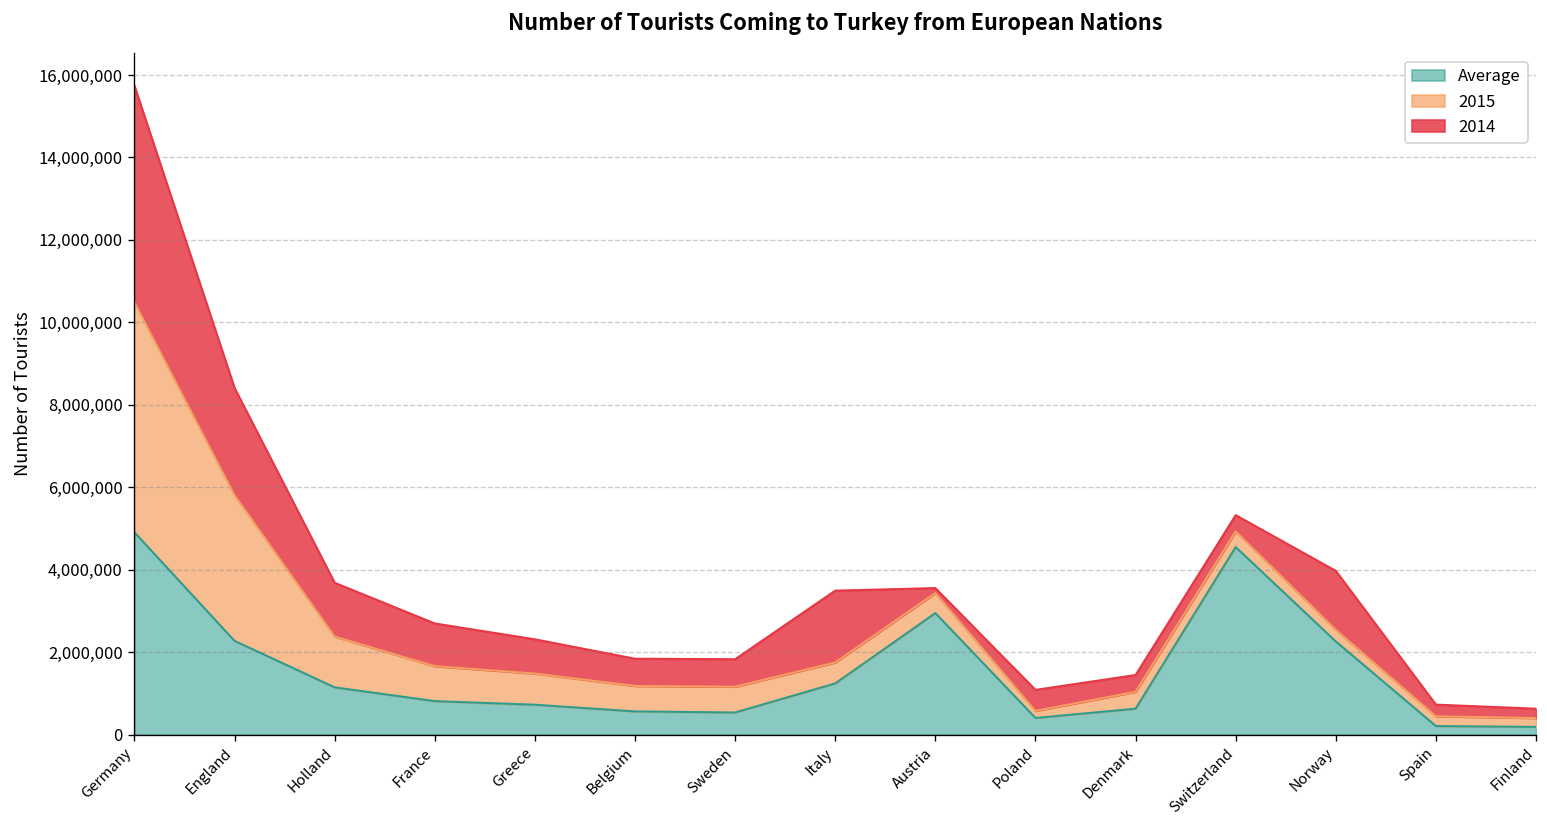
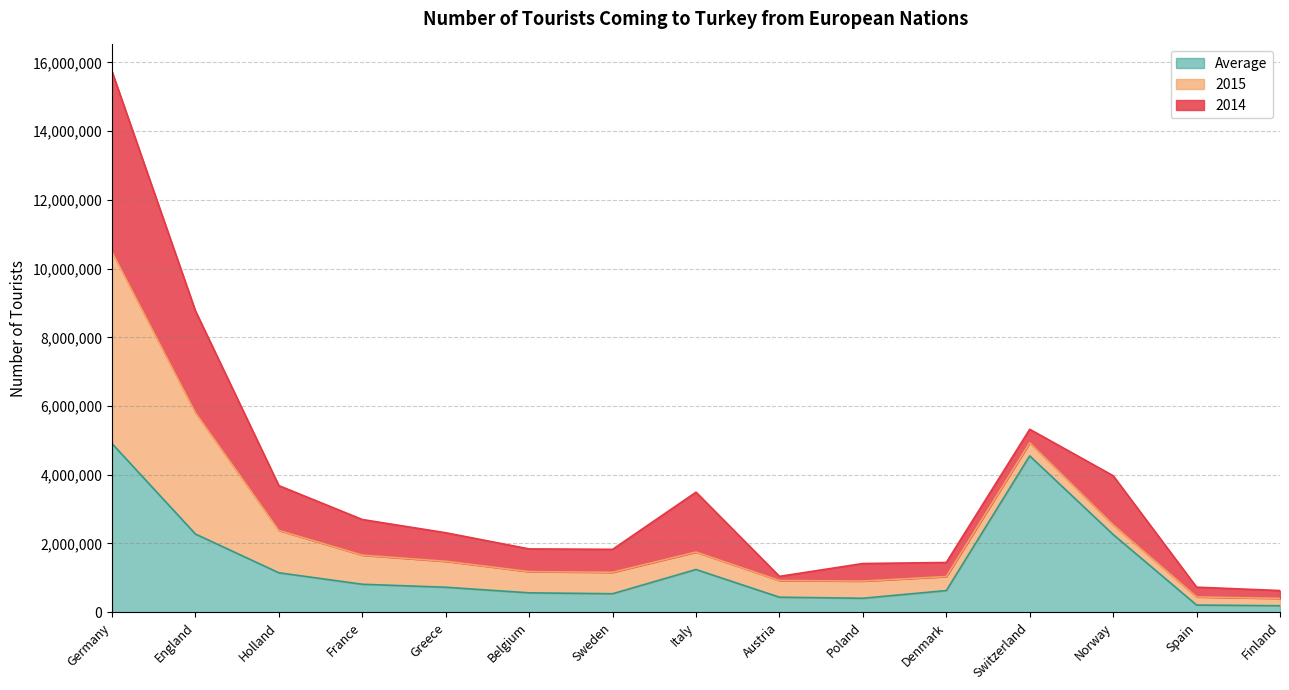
2014, England: 2,600,000 -> 3,000,000
Average, Austria: 2,900,000 -> 400,000
2015, Poland: 200,000 -> 500,000
